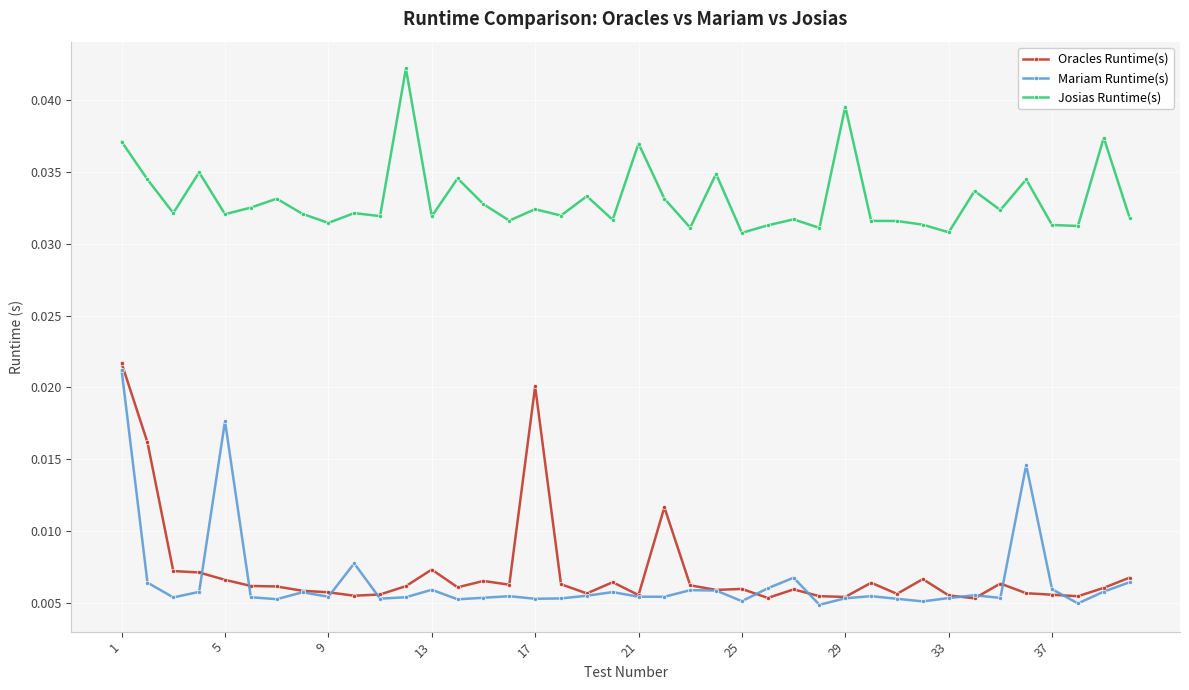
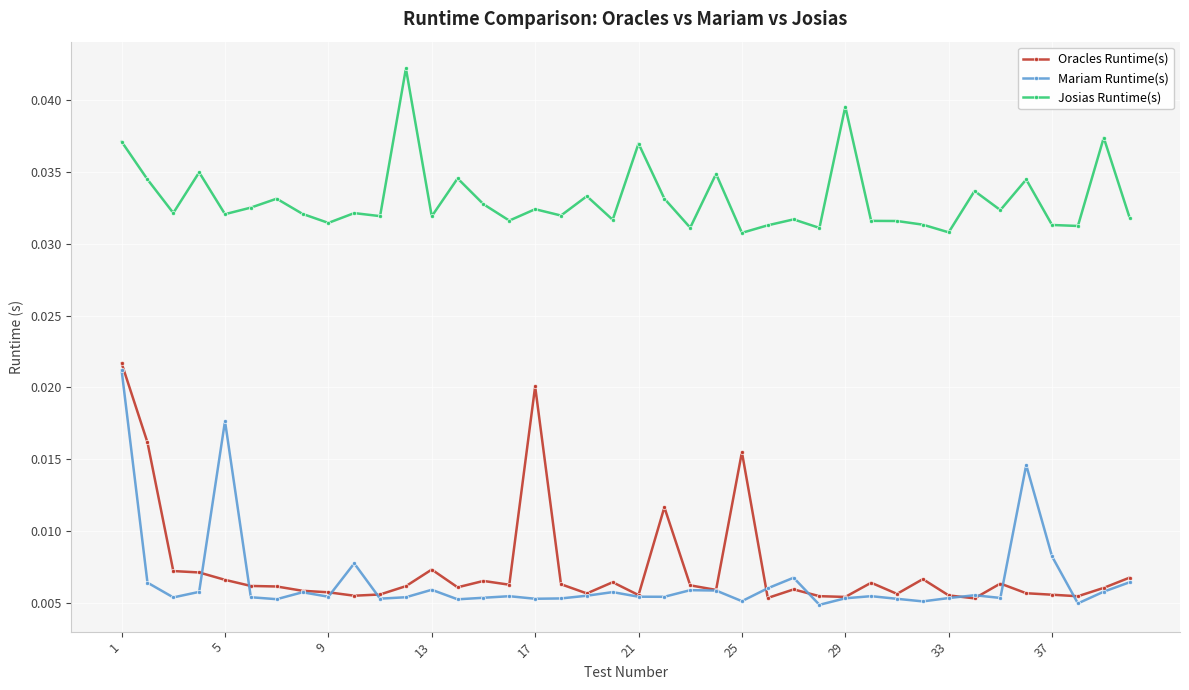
Oracles Runtime(s), 25: 0.0060 -> 0.0155
Mariam Runtime(s), 37: 0.0060 -> 0.0082
